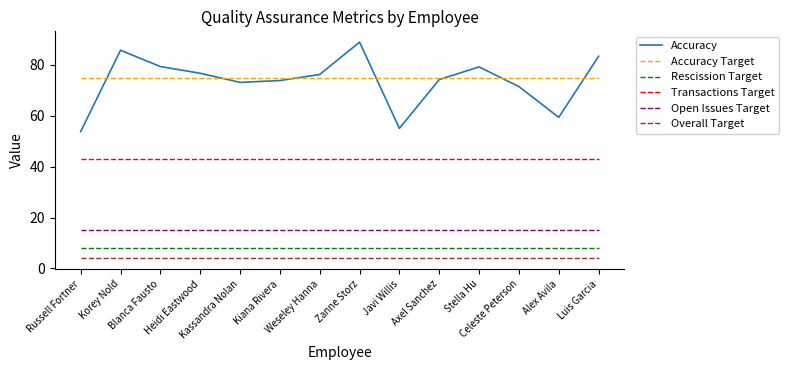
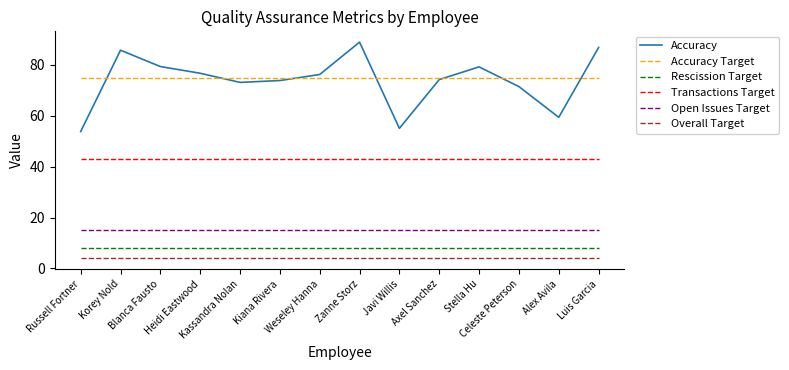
Accuracy, Luis Garcia: 83 -> 87
